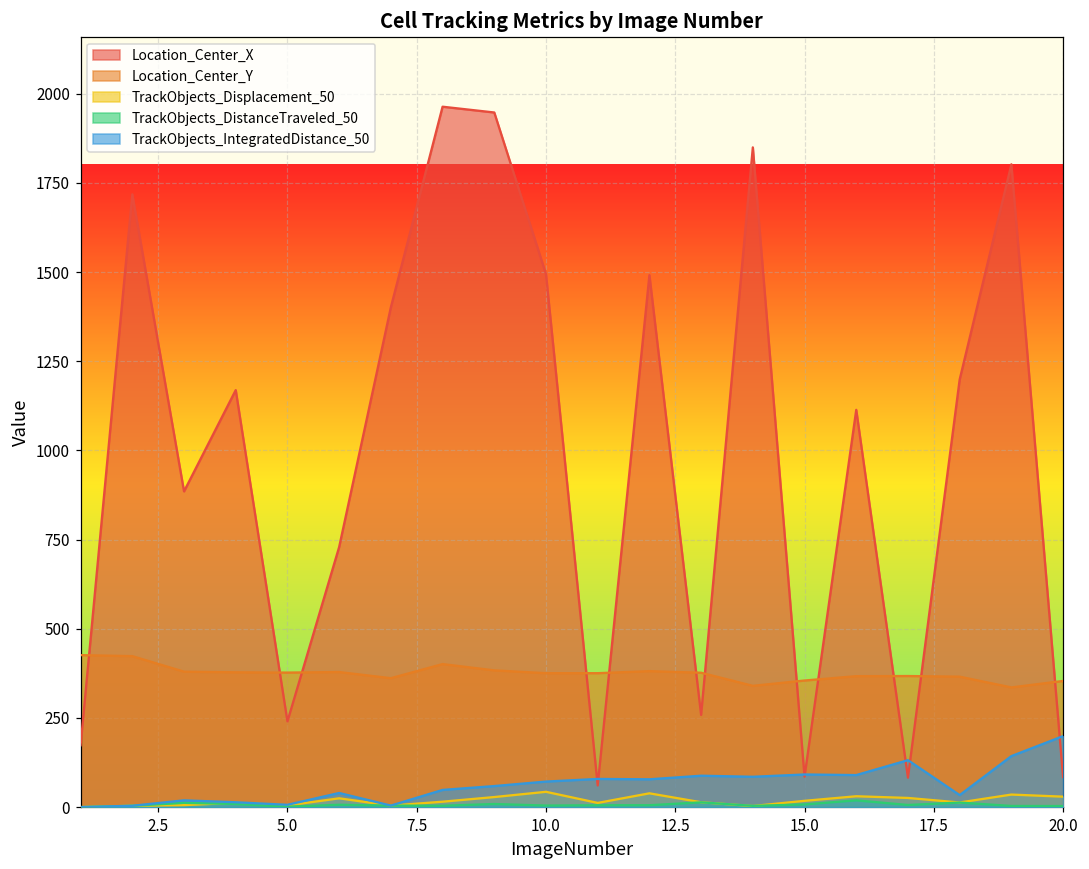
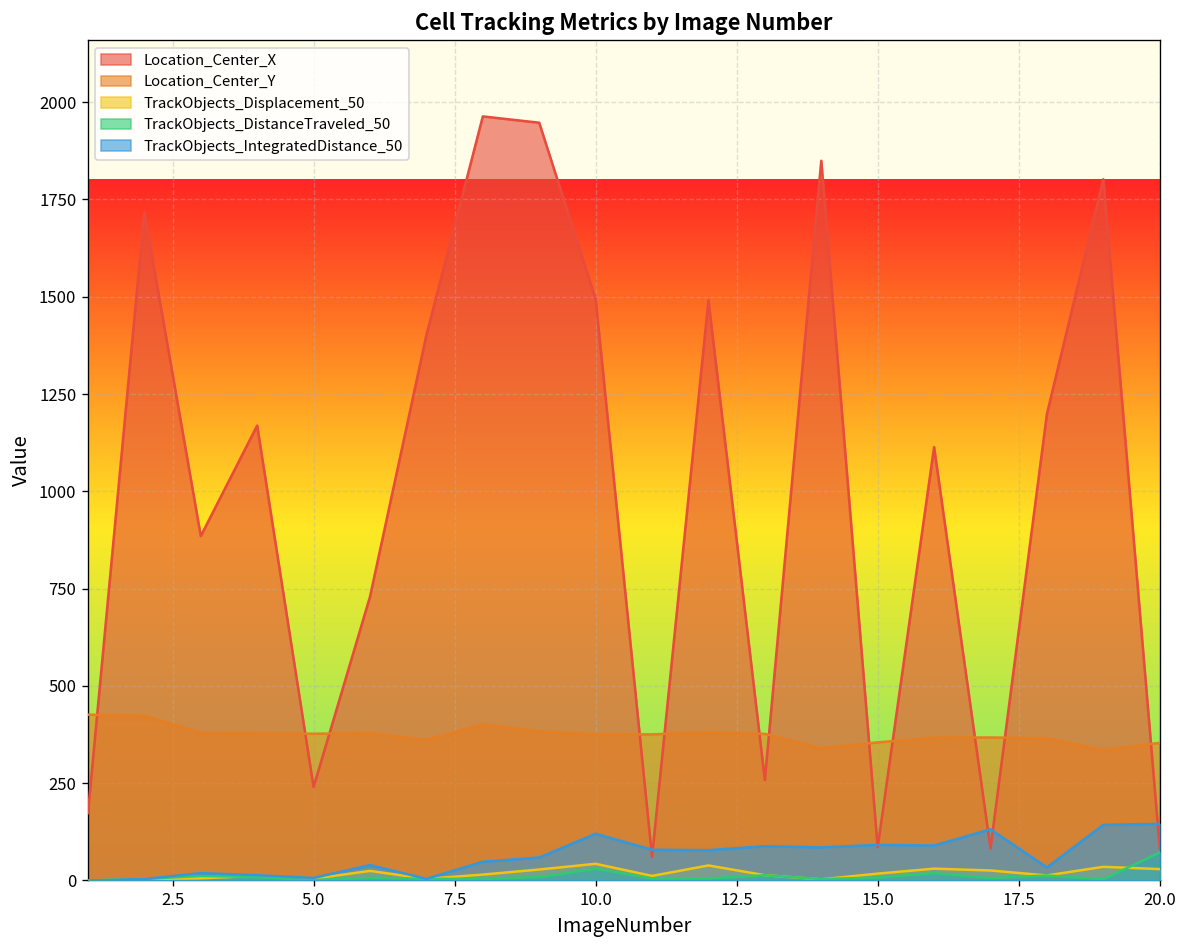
TrackObjects_DistanceTraveled_50, 10.0: 0 -> 30
TrackObjects_IntegratedDistance_50, 10.0: 70 -> 120
TrackObjects_DistanceTraveled_50, 20.0: 0 -> 70
TrackObjects_IntegratedDistance_50, 20.0: 200 -> 150
